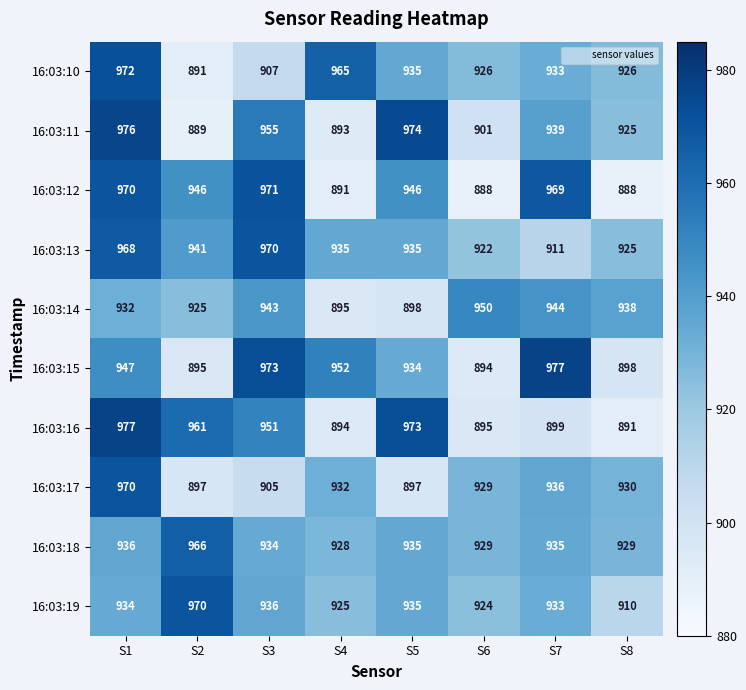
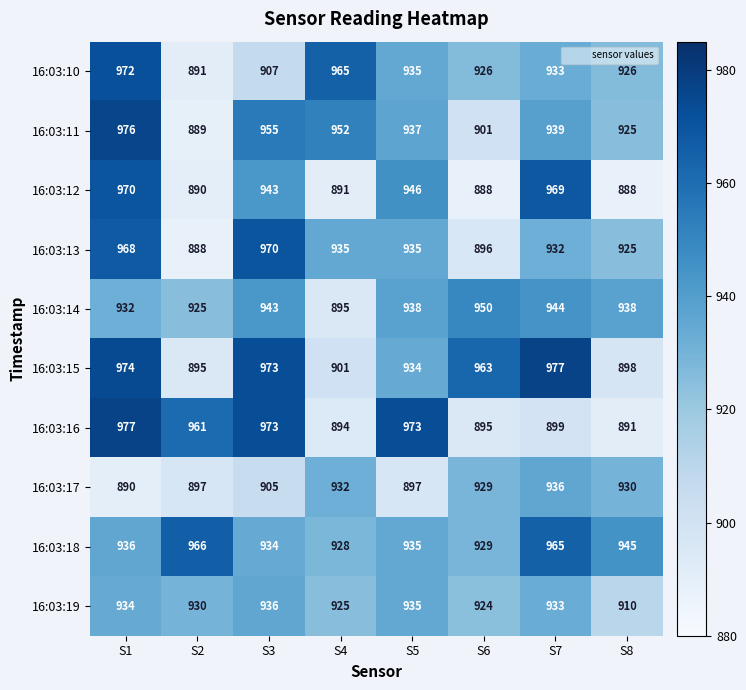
16:03:11, S4: 893 -> 952
16:03:11, S5: 974 -> 937
16:03:12, S2: 946 -> 890
16:03:12, S3: 971 -> 943
16:03:13, S2: 941 -> 888
16:03:13, S6: 922 -> 896
16:03:13, S7: 911 -> 932
16:03:14, S5: 898 -> 938
16:03:15, S1: 947 -> 974
16:03:15, S4: 952 -> 901
16:03:15, S6: 894 -> 963
16:03:16, S3: 951 -> 973
16:03:17, S1: 970 -> 890
16:03:18, S7: 935 -> 965
16:03:18, S8: 929 -> 945
16:03:19, S2: 970 -> 930
